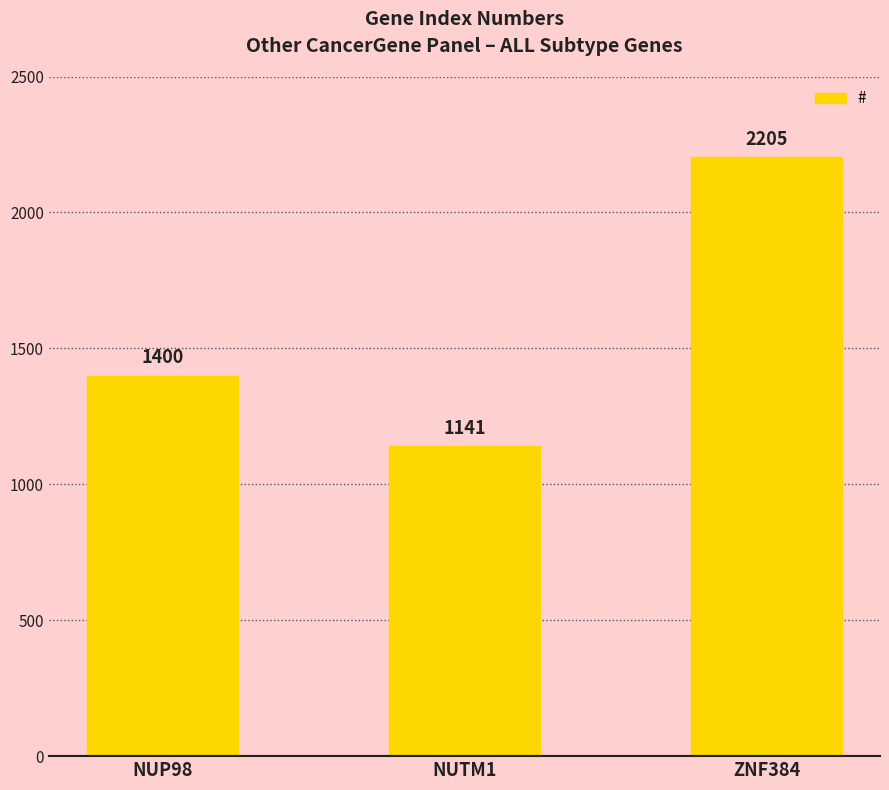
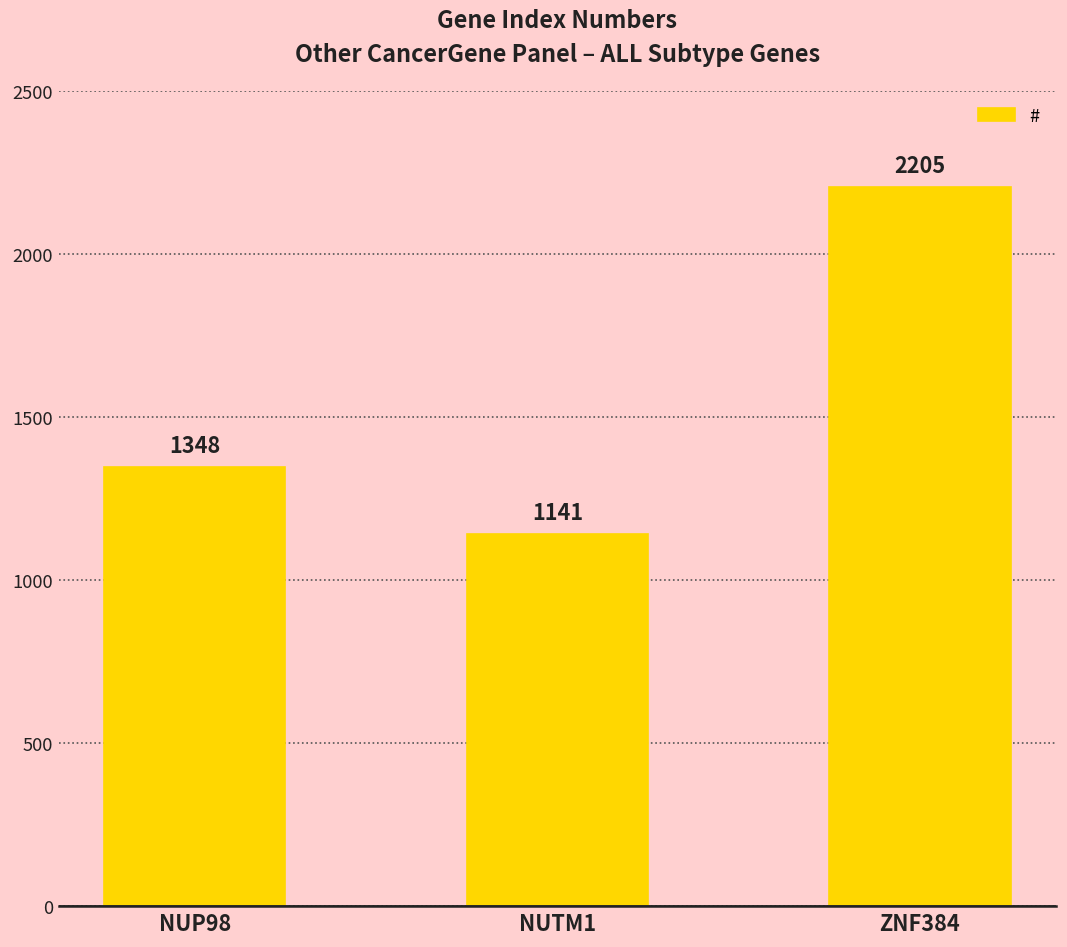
NUP98: 1400 -> 1348
